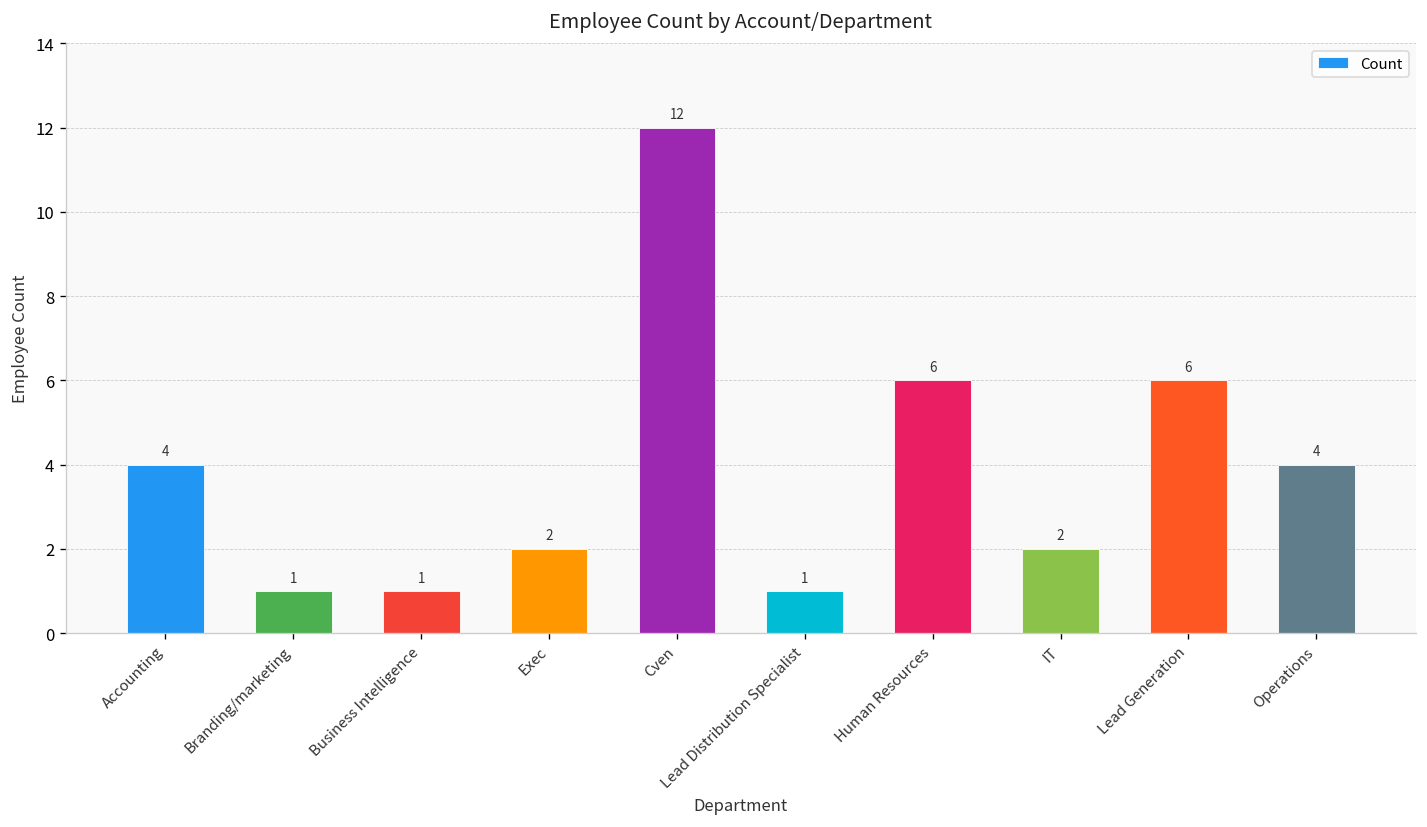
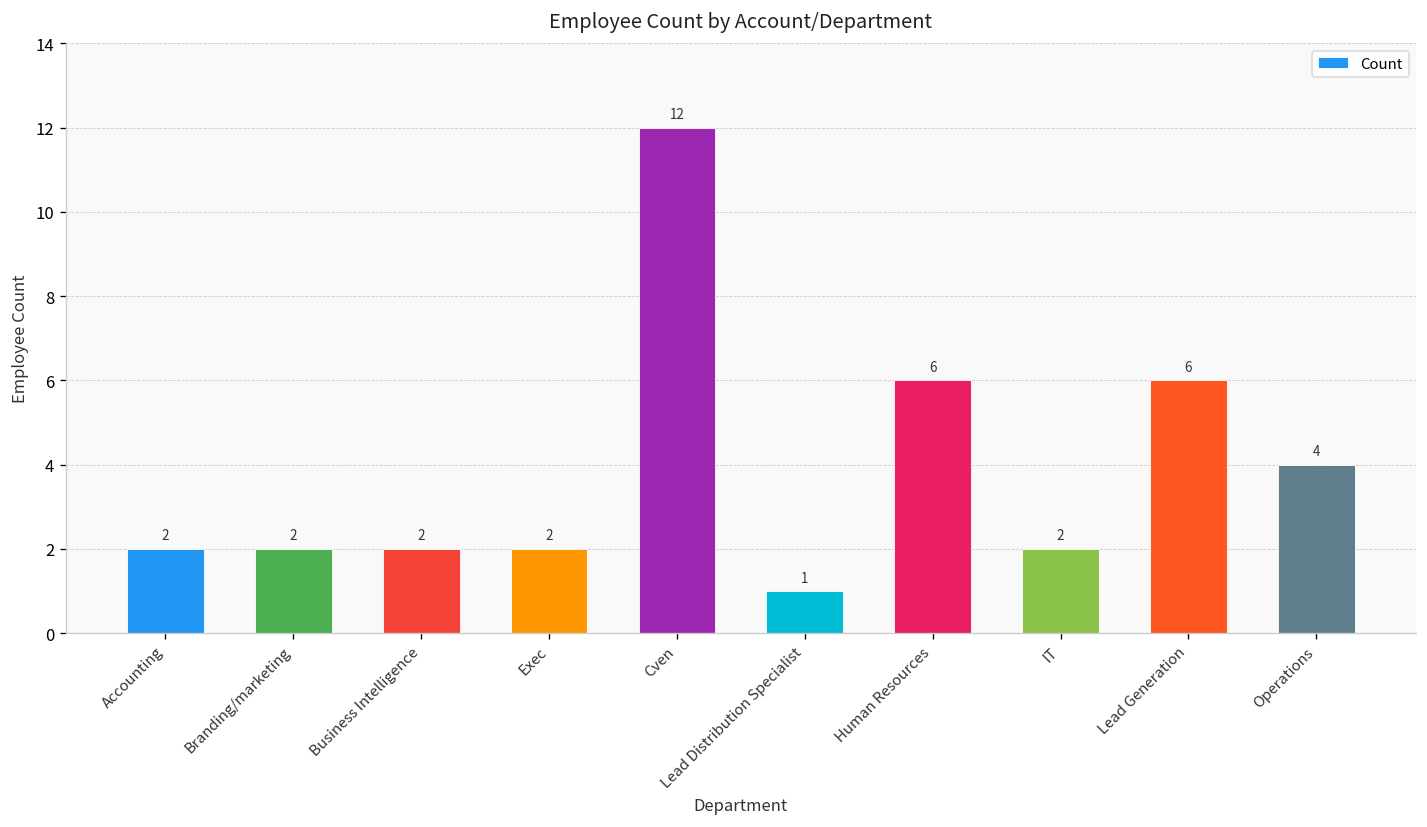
Accounting: 4 -> 2
Branding/marketing: 1 -> 2
Business Intelligence: 1 -> 2
